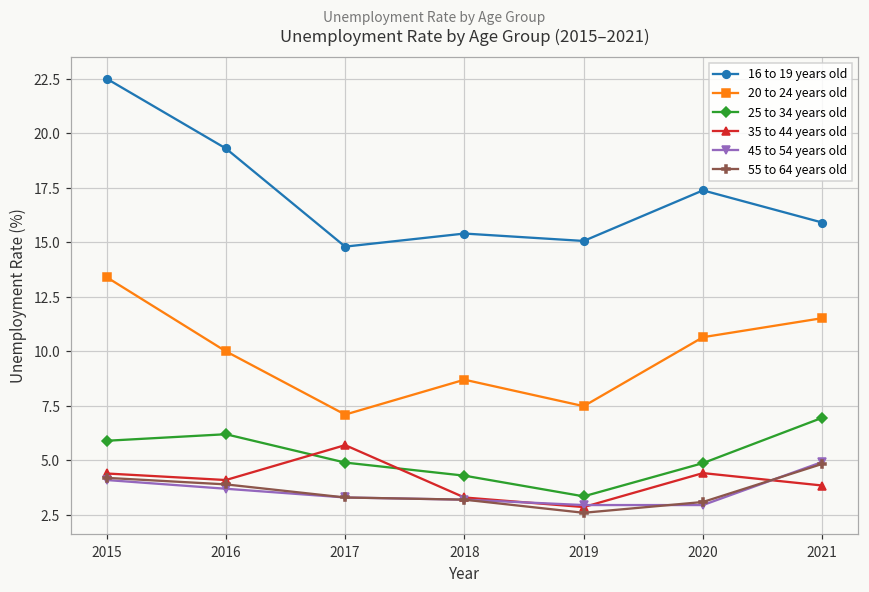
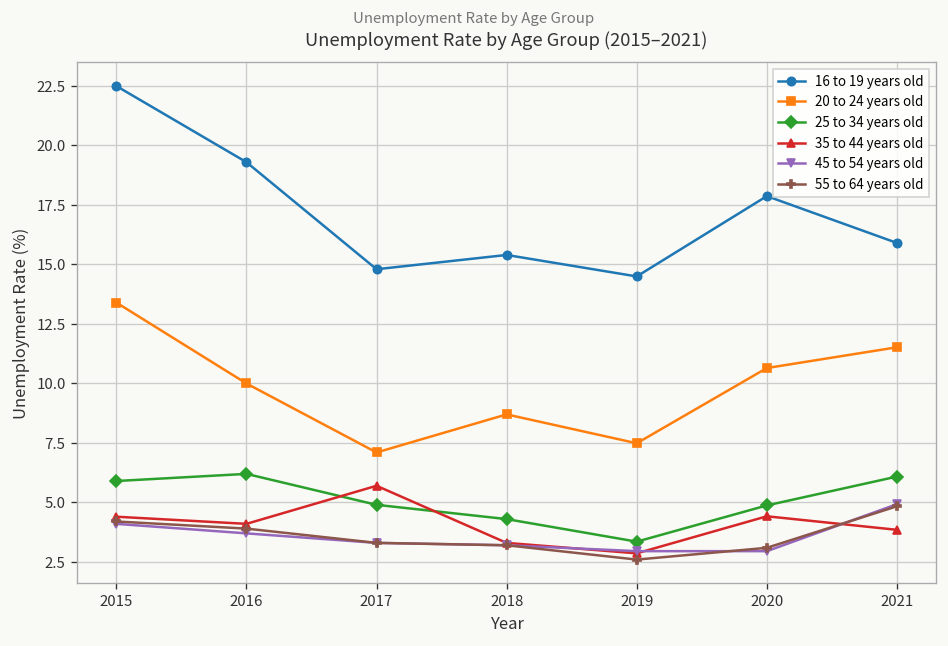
16 to 19 years old, 2019: 15.1 -> 14.5
16 to 19 years old, 2020: 17.4 -> 17.9
25 to 34 years old, 2021: 7.0 -> 6.1
